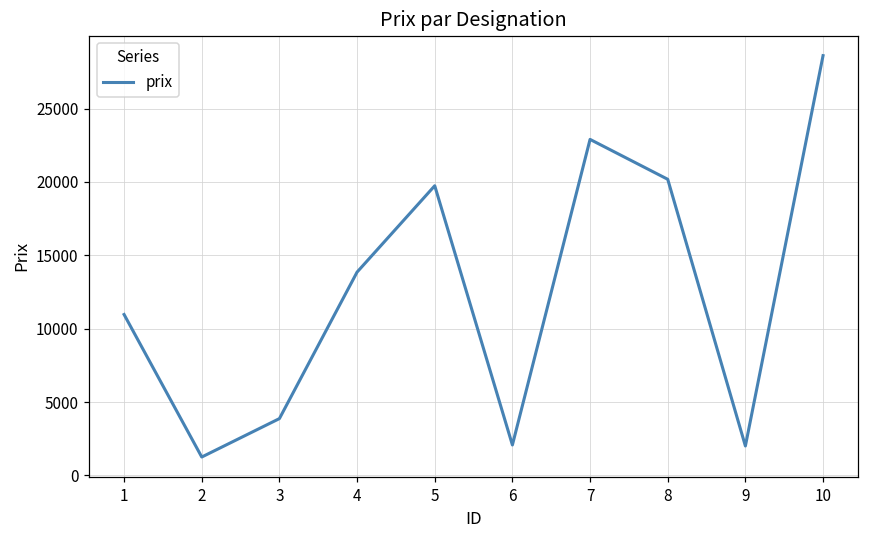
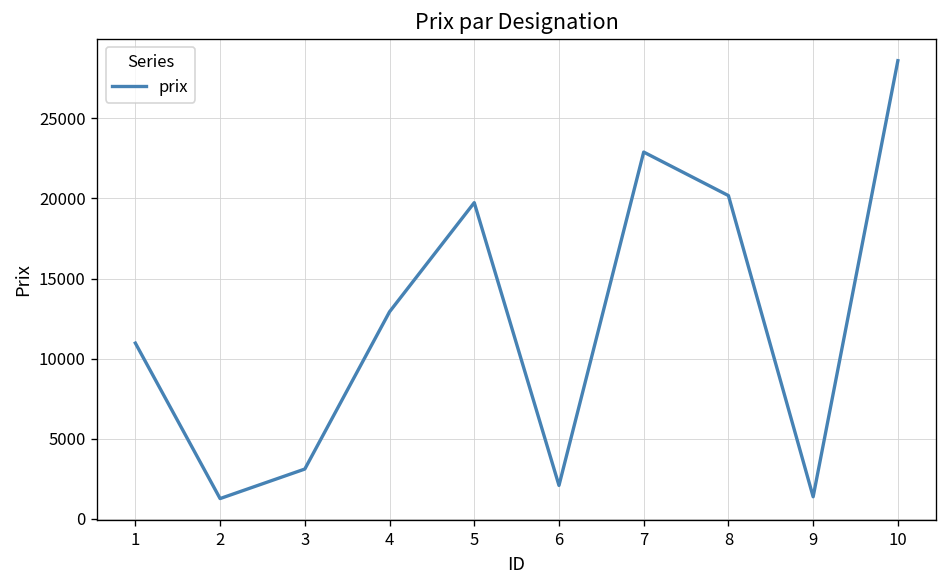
3: 3900 -> 3100
4: 13900 -> 12900
9: 2000 -> 1400
